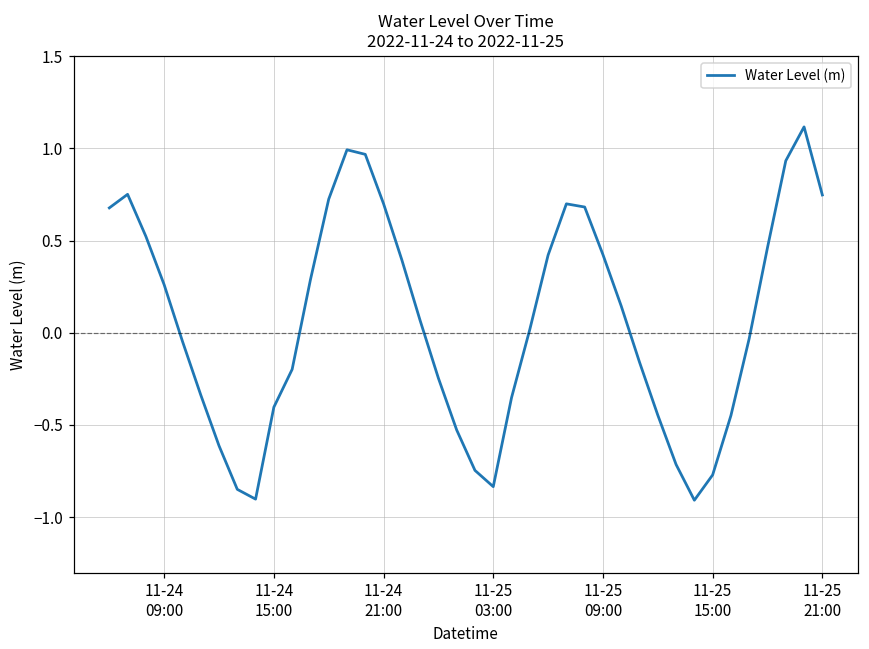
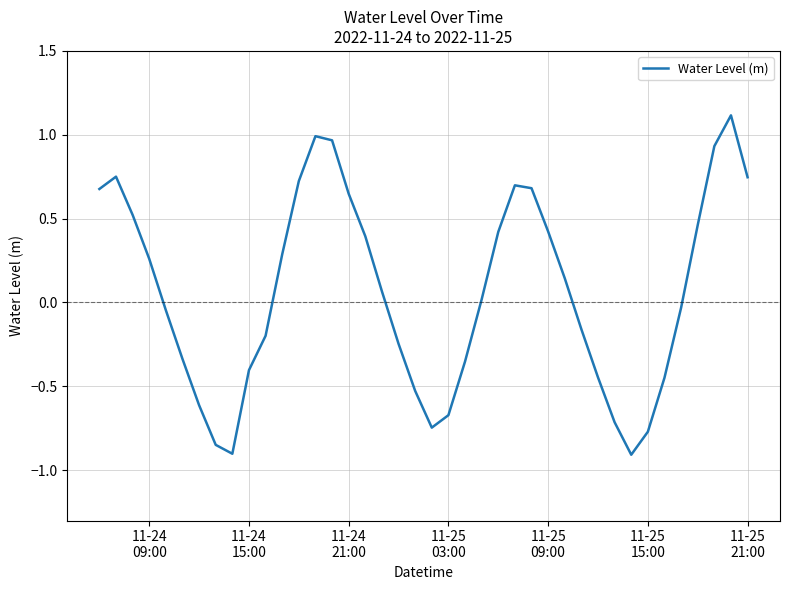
11-24 21:00: 0.70 -> 0.65
11-25 03:00: -0.83 -> -0.67
